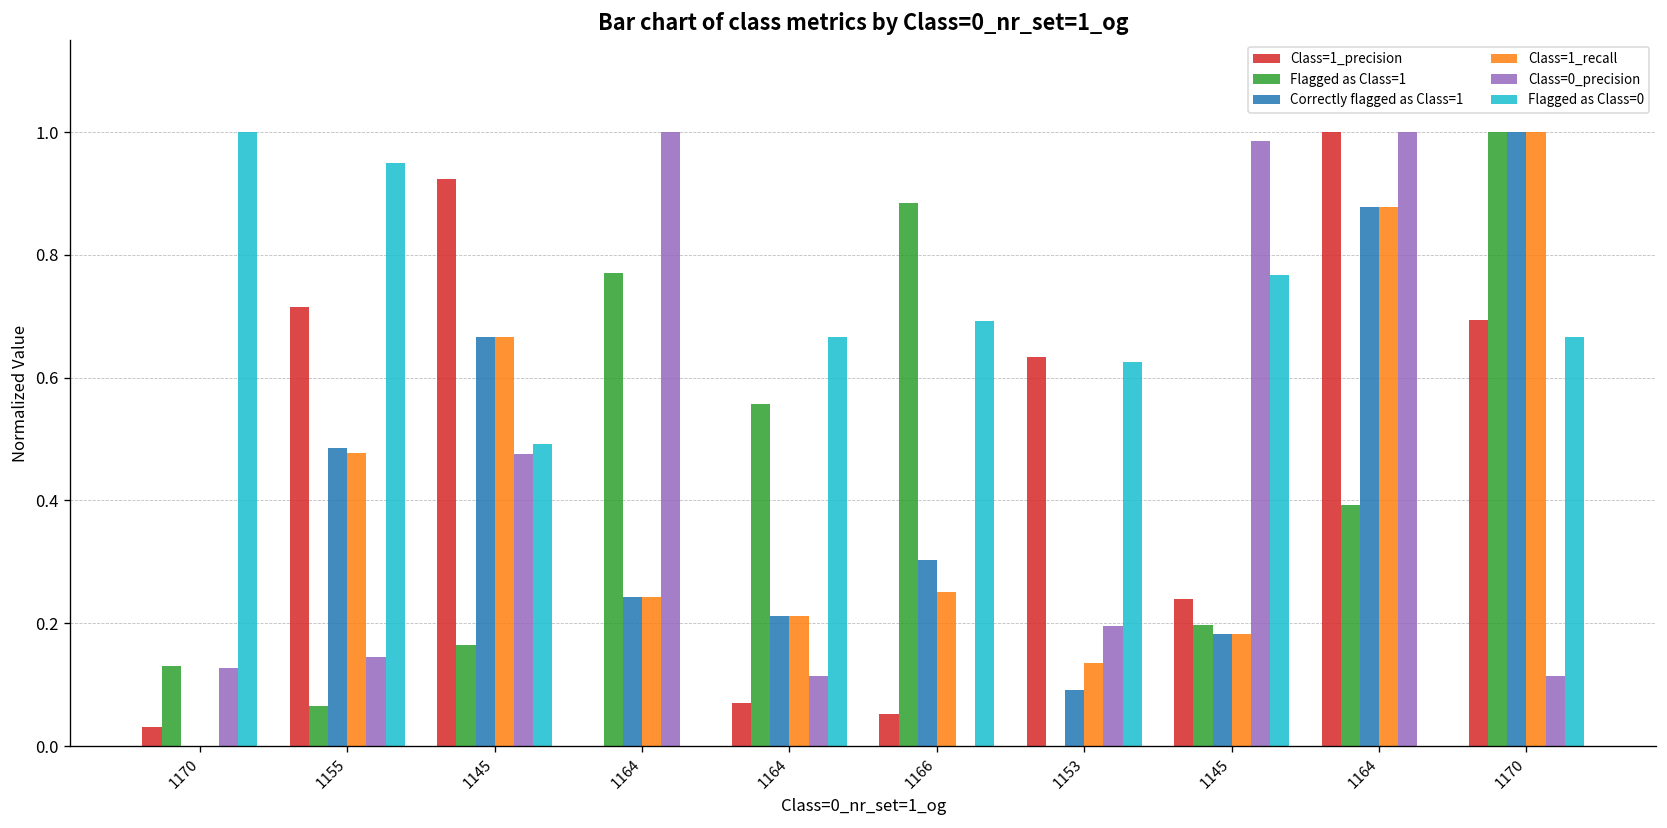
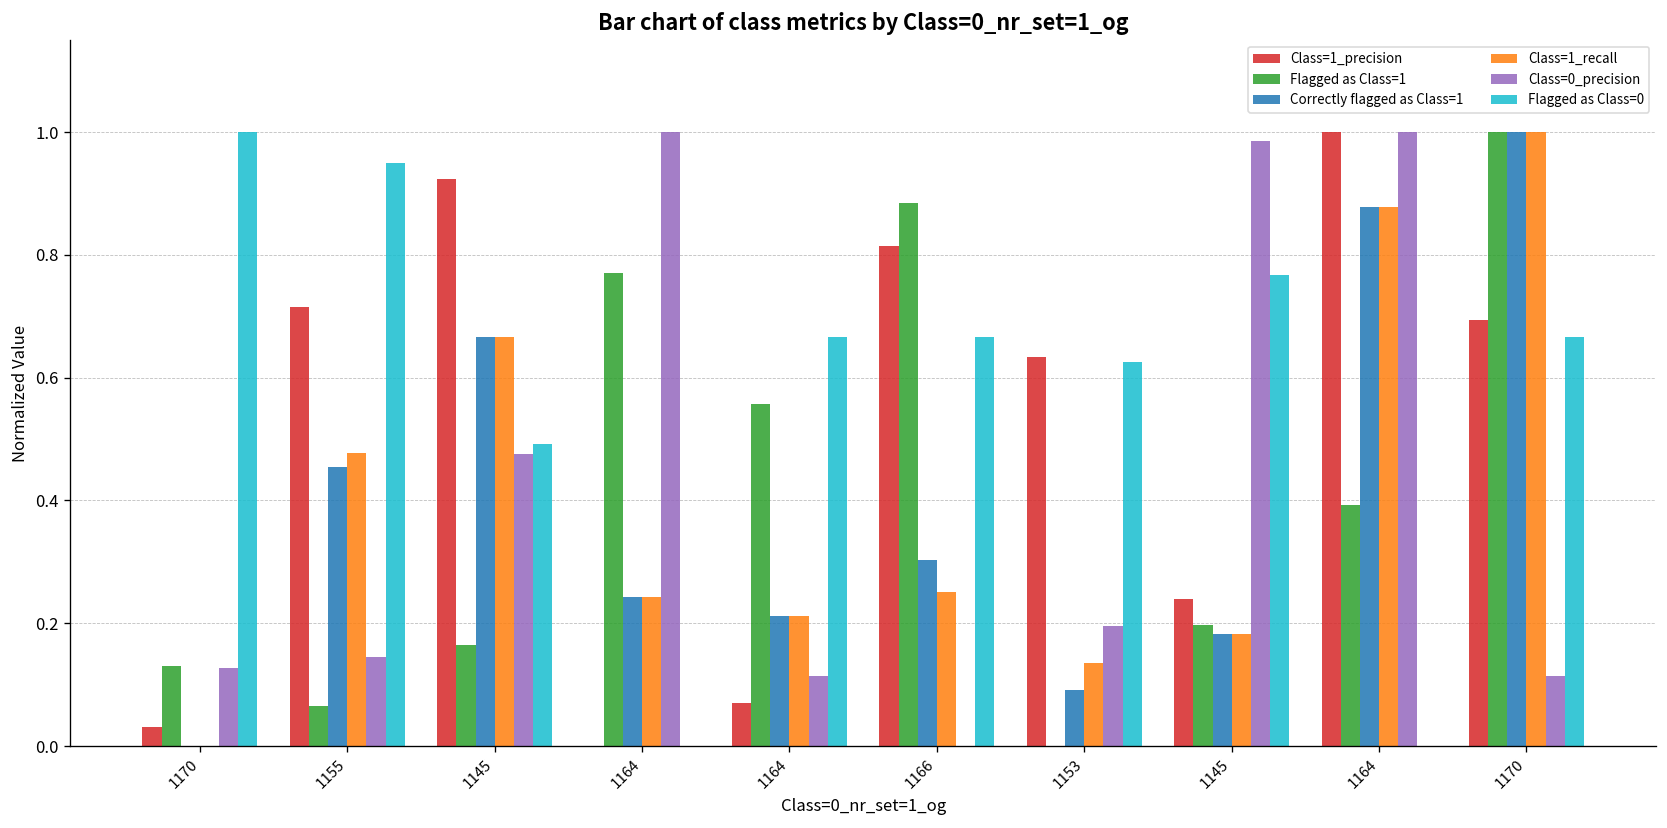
Correctly flagged as Class=1, 1155: 0.48 -> 0.45
Class=1_precision, 1166: 0.05 -> 0.81
Flagged as Class=0, 1166: 0.69 -> 0.67
